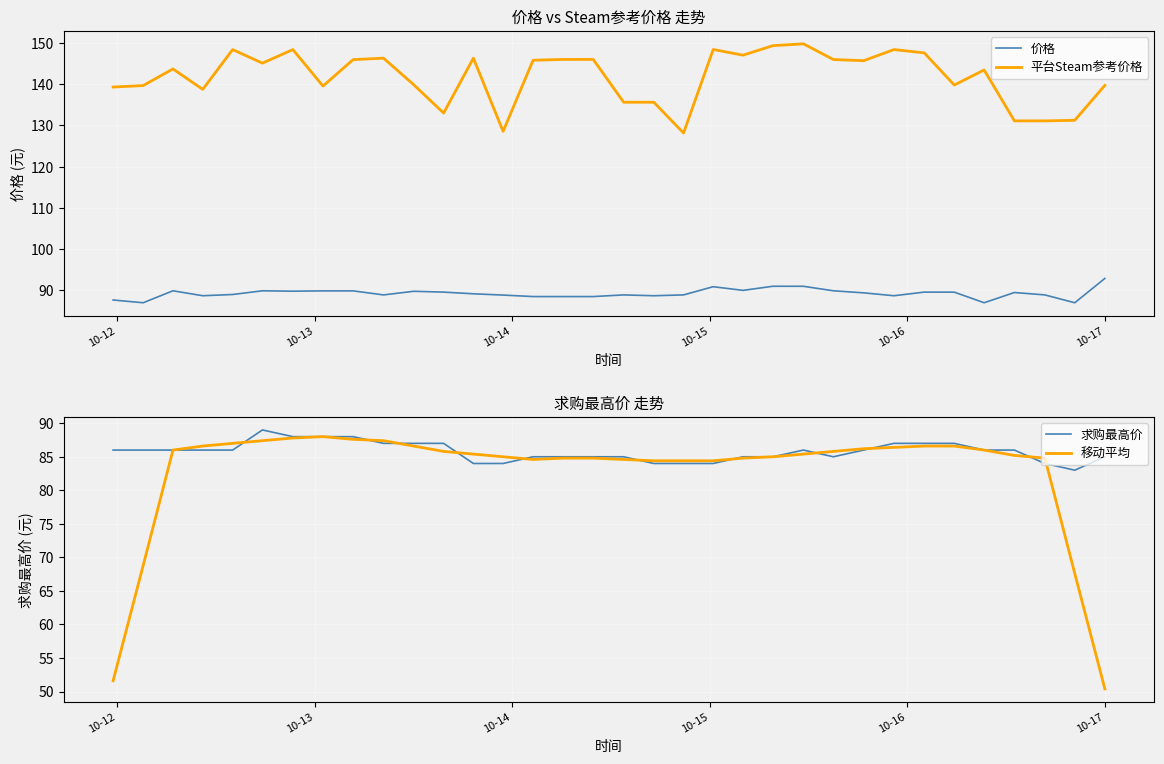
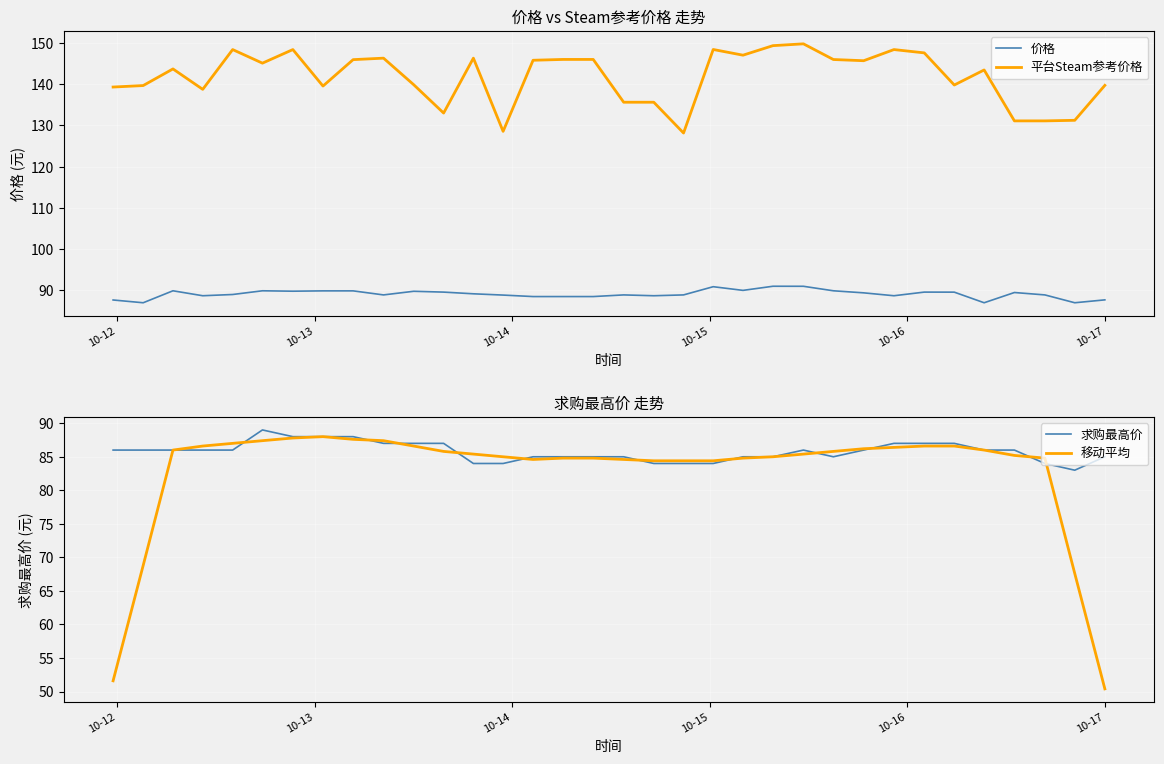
价格 vs Steam参考价格 走势, 价格, 10-17: 93 -> 88
